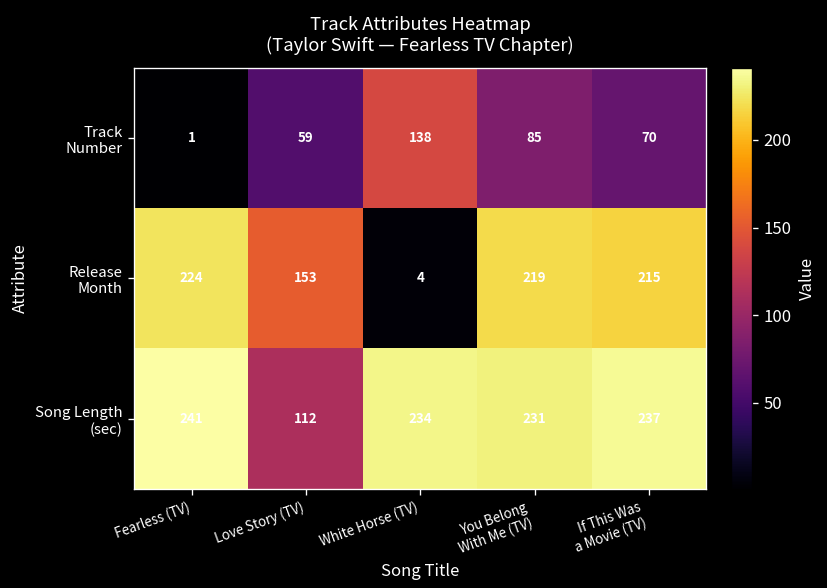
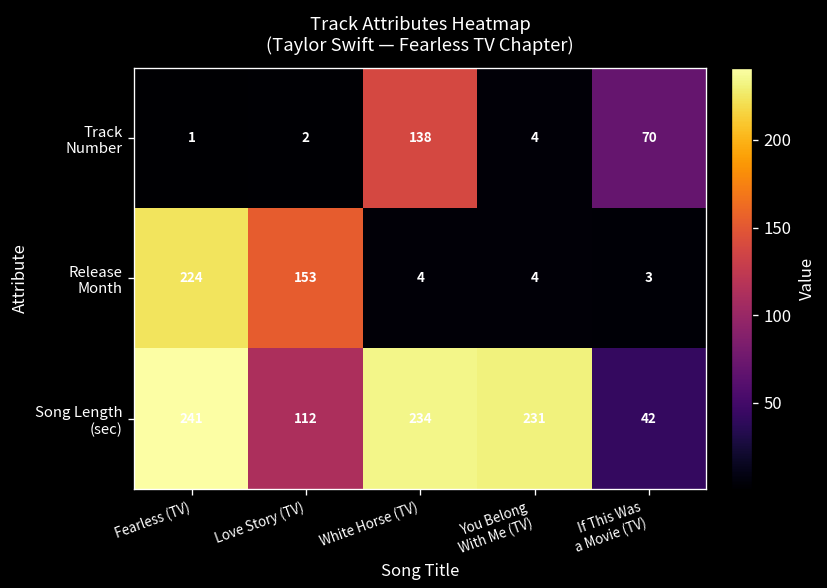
Track Number, Love Story (TV): 59 -> 2
Track Number, You Belong With Me (TV): 85 -> 4
Release Month, You Belong With Me (TV): 219 -> 4
Release Month, If This Was a Movie (TV): 215 -> 3
Song Length (sec), If This Was a Movie (TV): 237 -> 42
